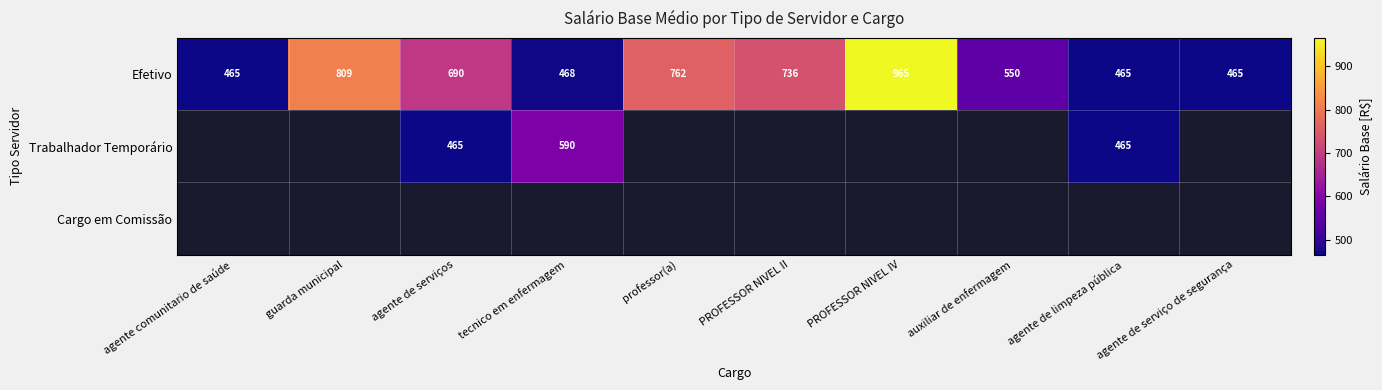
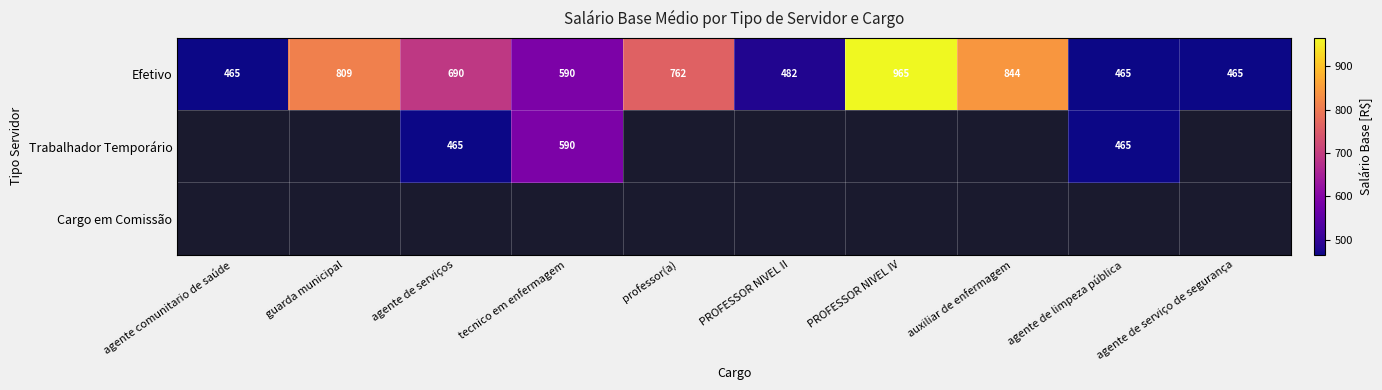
Efetivo, tecnico em enfermagem: 468 -> 590
Efetivo, PROFESSOR NIVEL II: 736 -> 482
Efetivo, auxiliar de enfermagem: 550 -> 844
